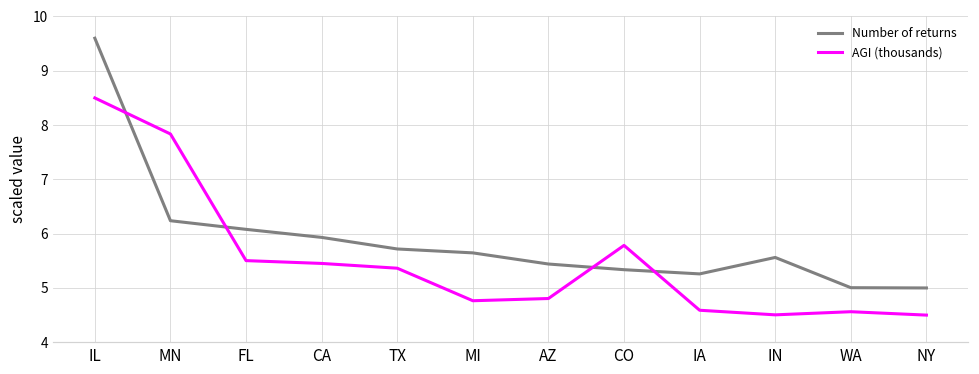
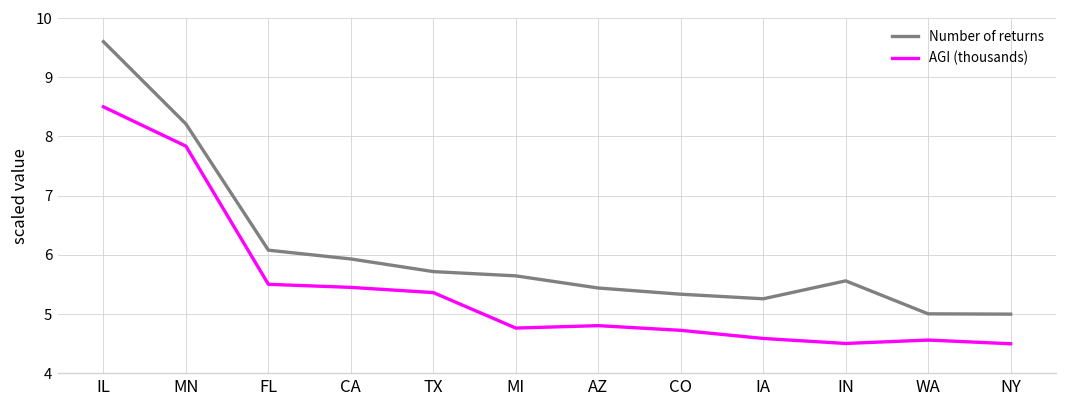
Number of returns, MN: 6.2 -> 8.2
AGI (thousands), CO: 5.8 -> 4.7
